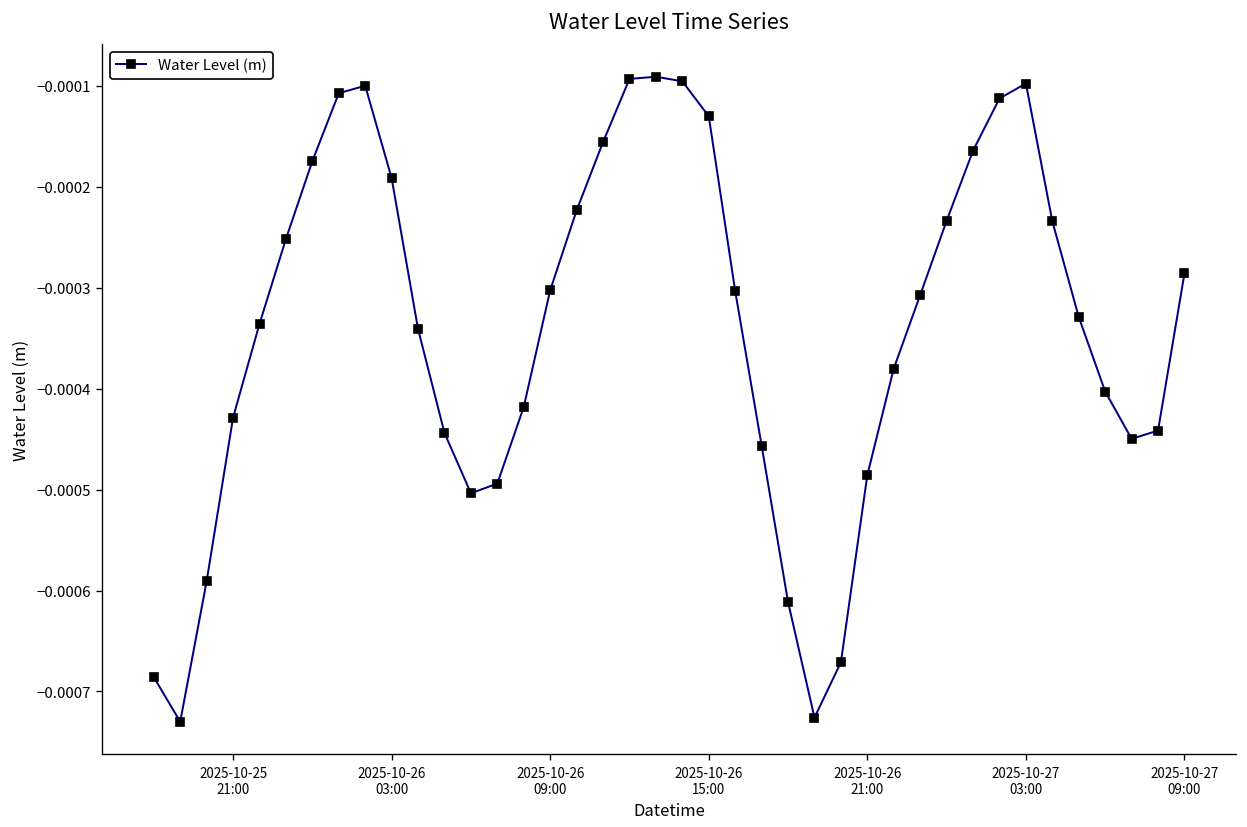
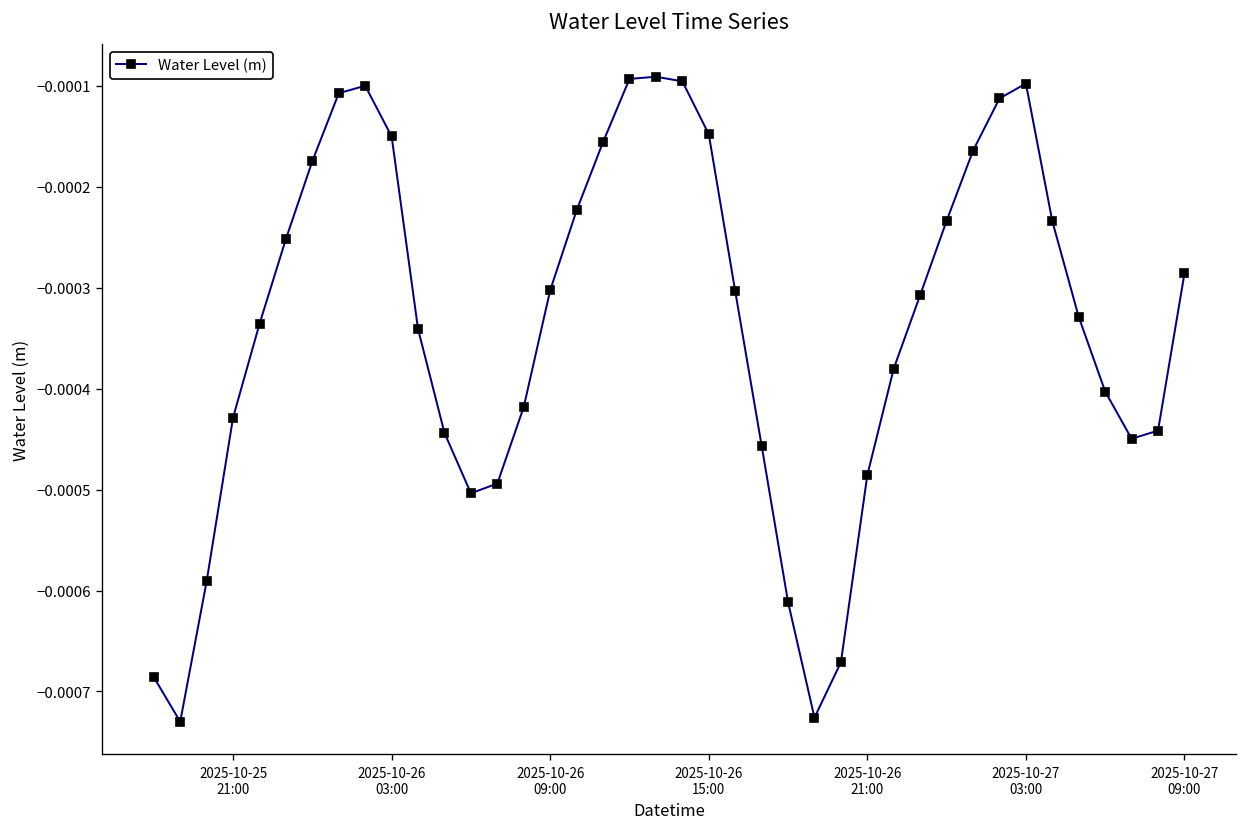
2025-10-26 03:00: -0.00019 -> -0.00015
2025-10-26 15:00: -0.00013 -> -0.00015
